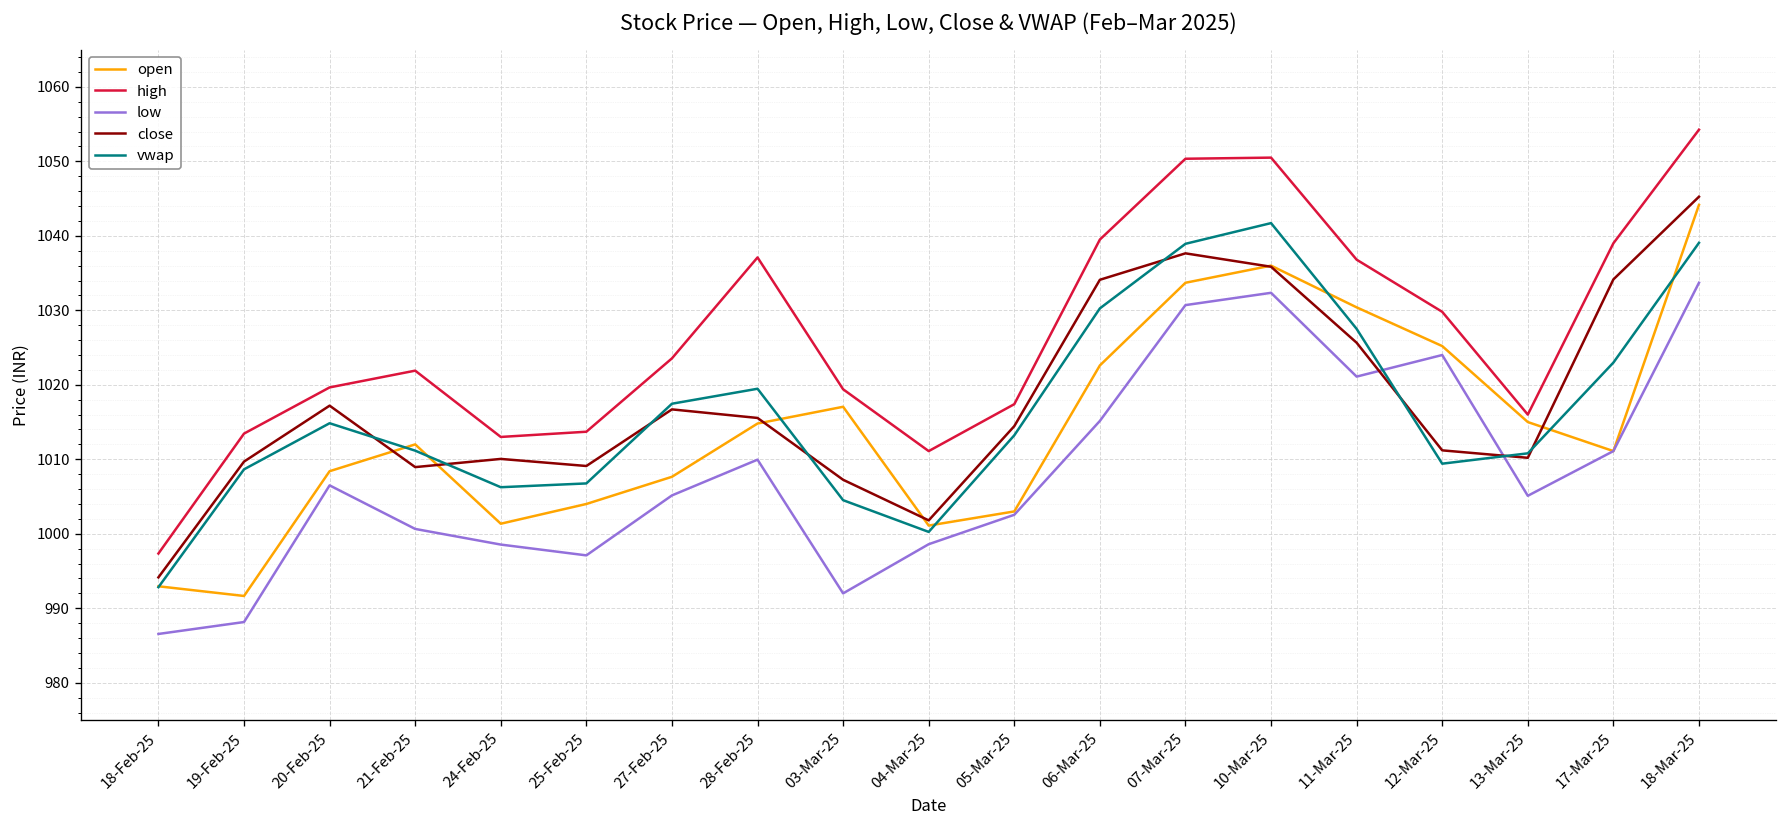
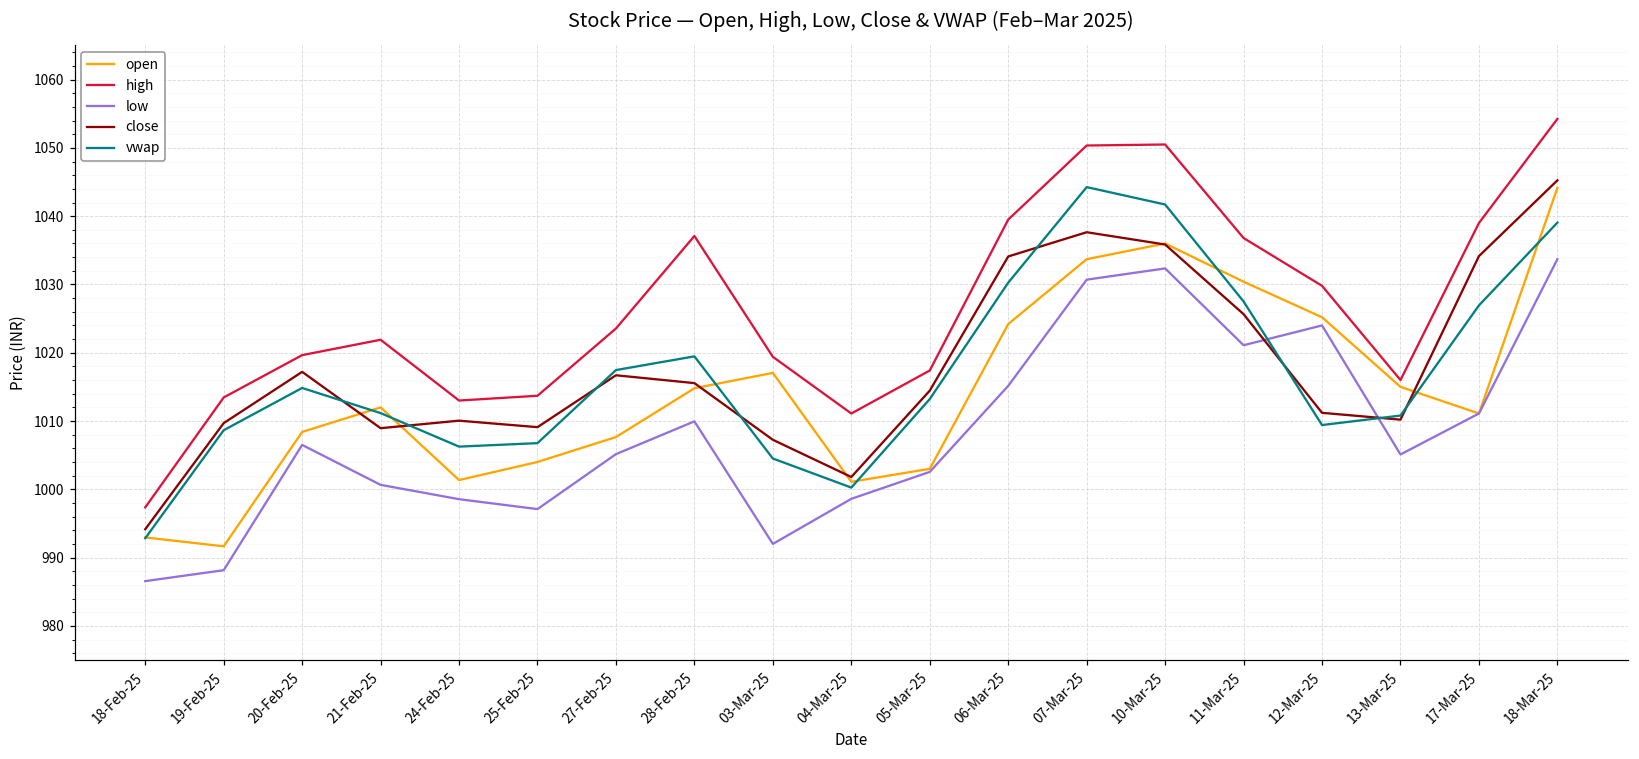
open, 06-Mar-25: 1023 -> 1024
vwap, 07-Mar-25: 1039 -> 1044
vwap, 17-Mar-25: 1023 -> 1027
